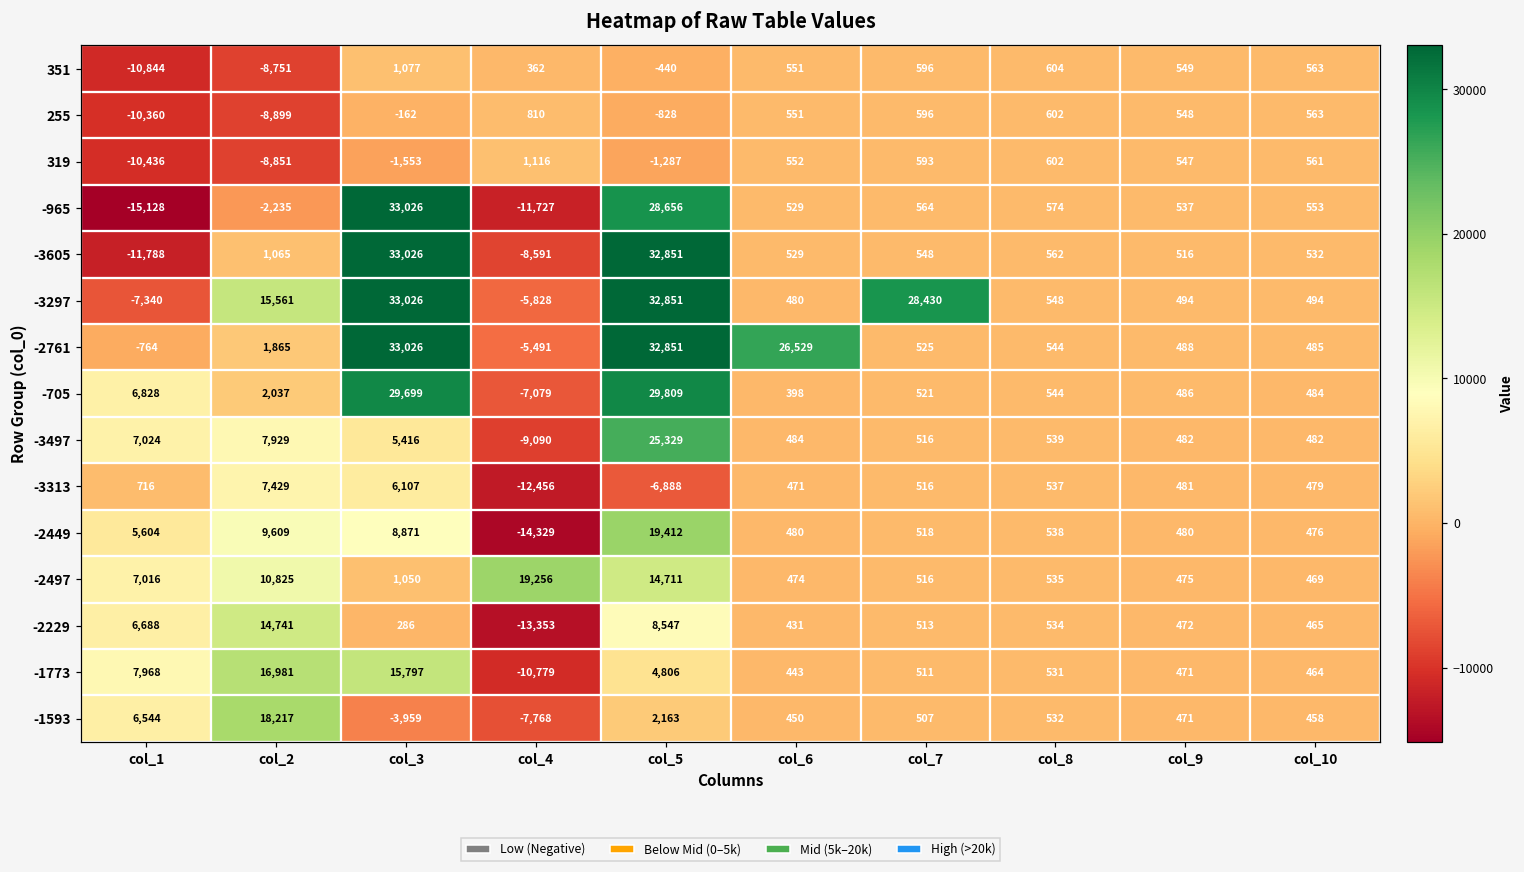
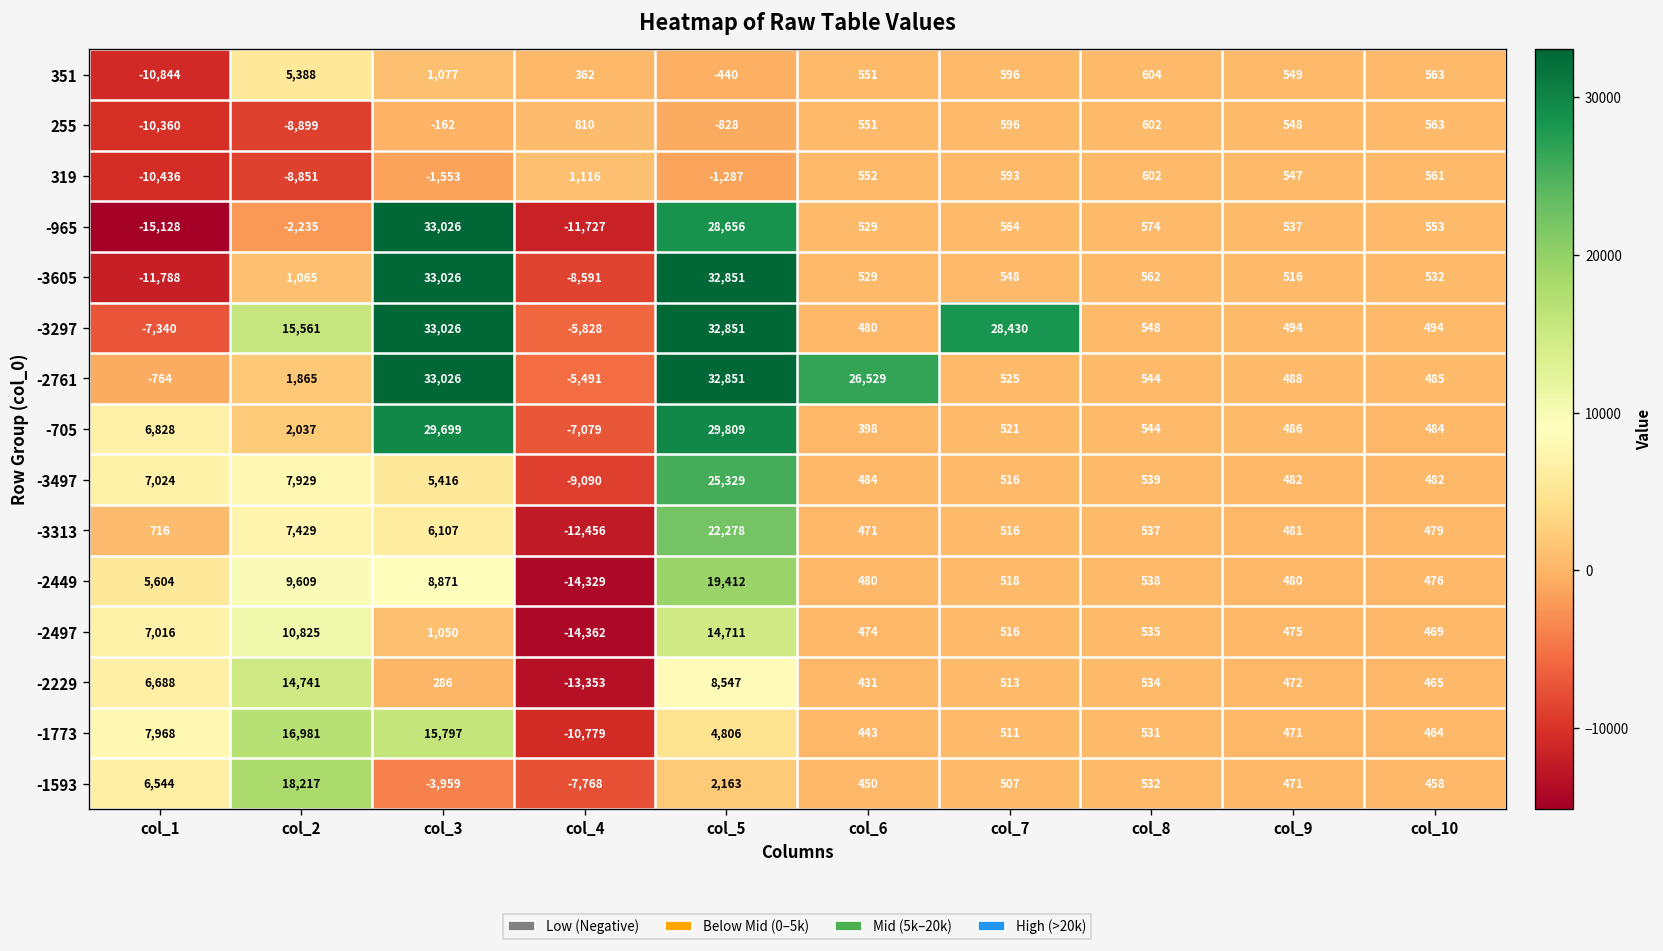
351, col_2: -8,751 -> 5,388
-3313, col_5: -6,888 -> 22,278
-2497, col_4: 19,256 -> -14,362
